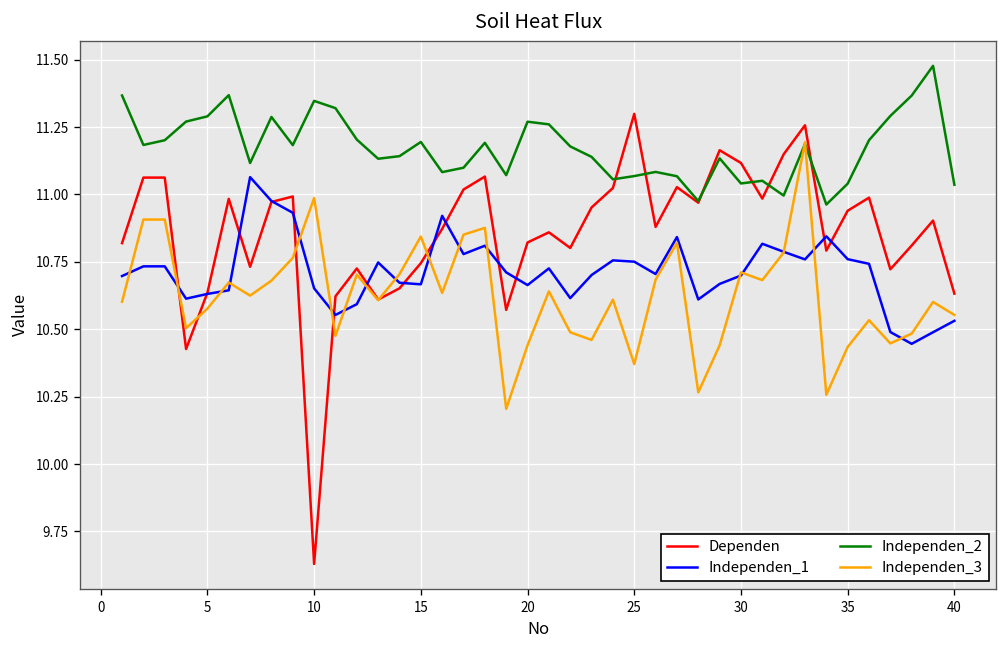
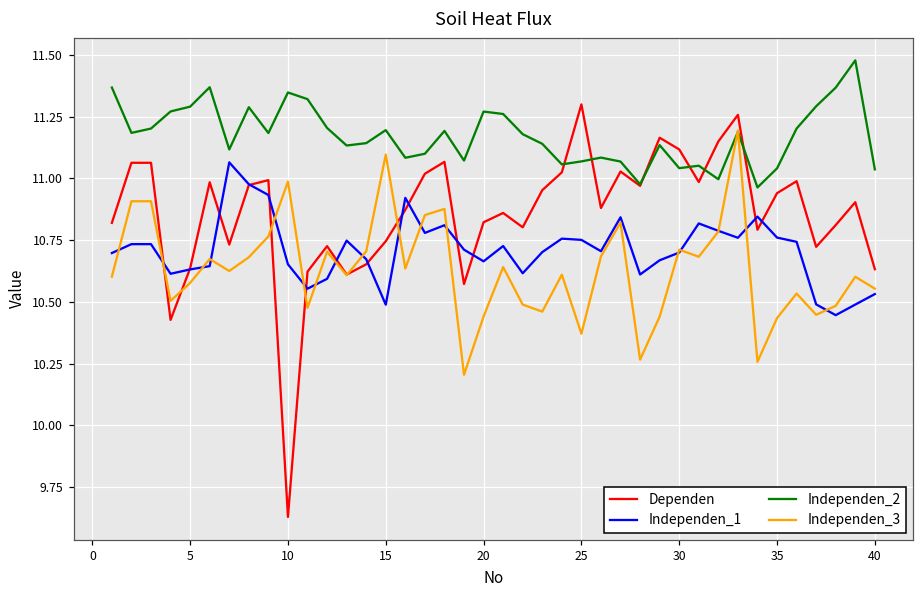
Independen_1, 15: 10.67 -> 10.49
Independen_3, 15: 10.84 -> 11.10
